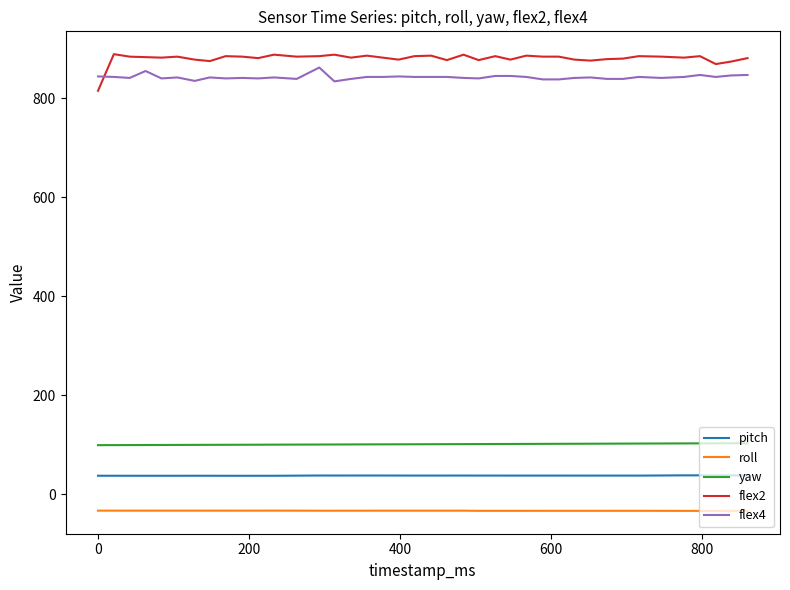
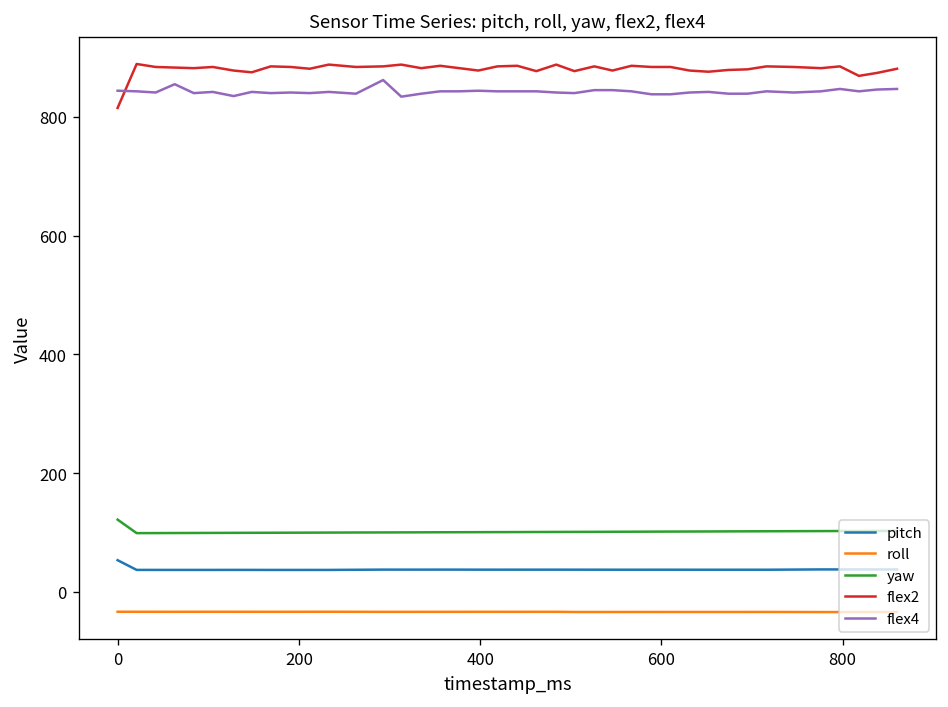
pitch, 0: 40 -> 50
yaw, 0: 100 -> 120
